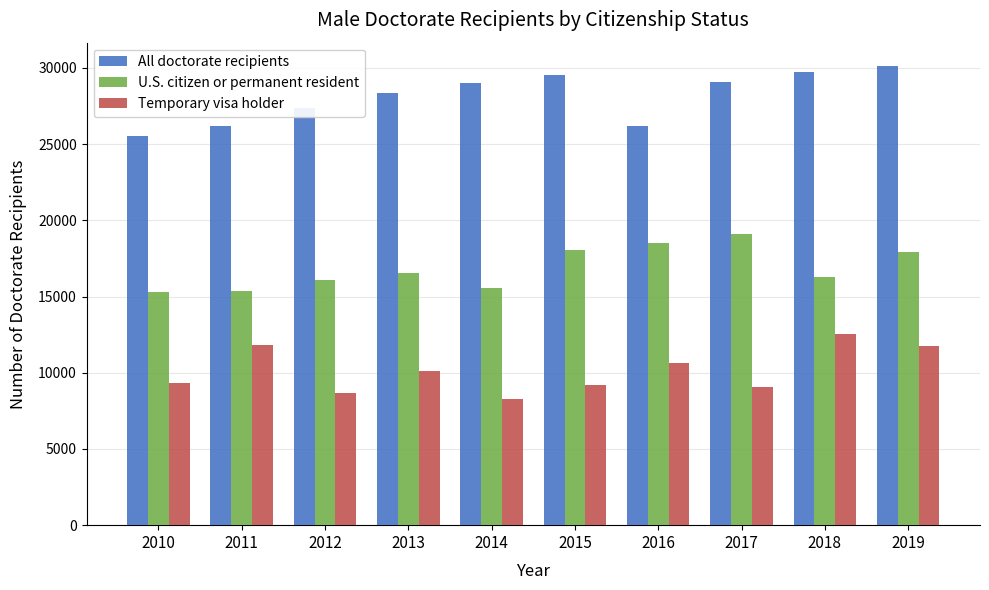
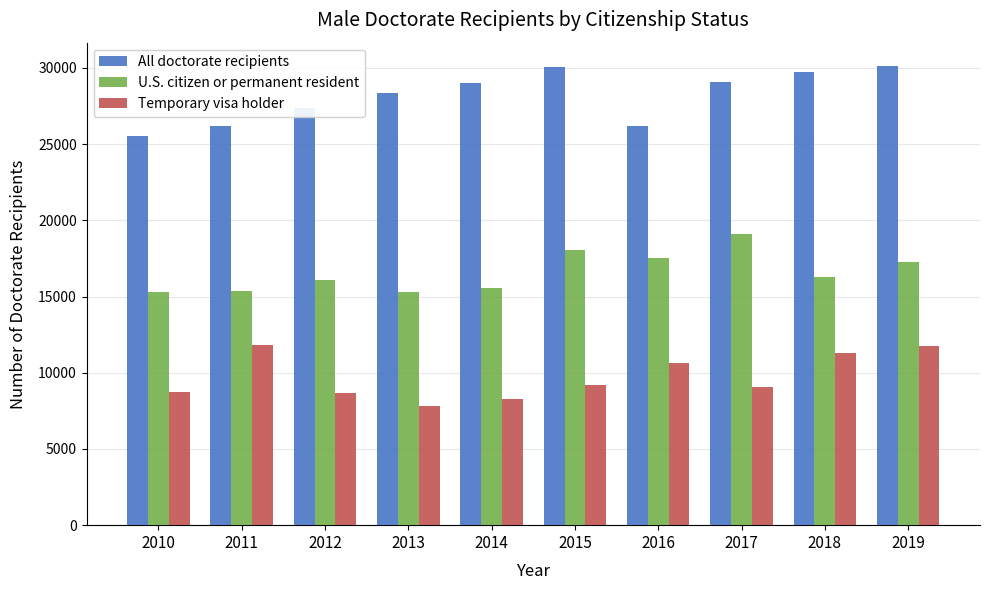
Temporary visa holder, 2010: 9300 -> 8800
U.S. citizen or permanent resident, 2013: 16600 -> 15300
Temporary visa holder, 2013: 10100 -> 7800
All doctorate recipients, 2015: 29500 -> 30100
U.S. citizen or permanent resident, 2016: 18500 -> 17500
Temporary visa holder, 2018: 12600 -> 11300
U.S. citizen or permanent resident, 2019: 17900 -> 17300
